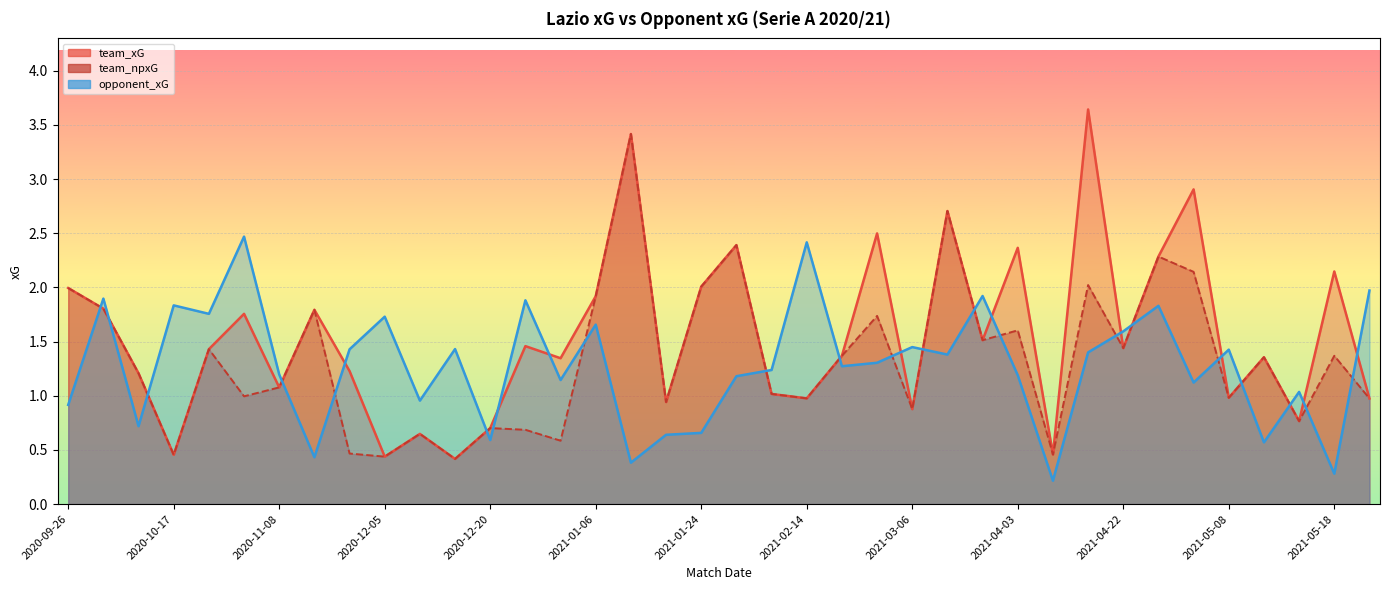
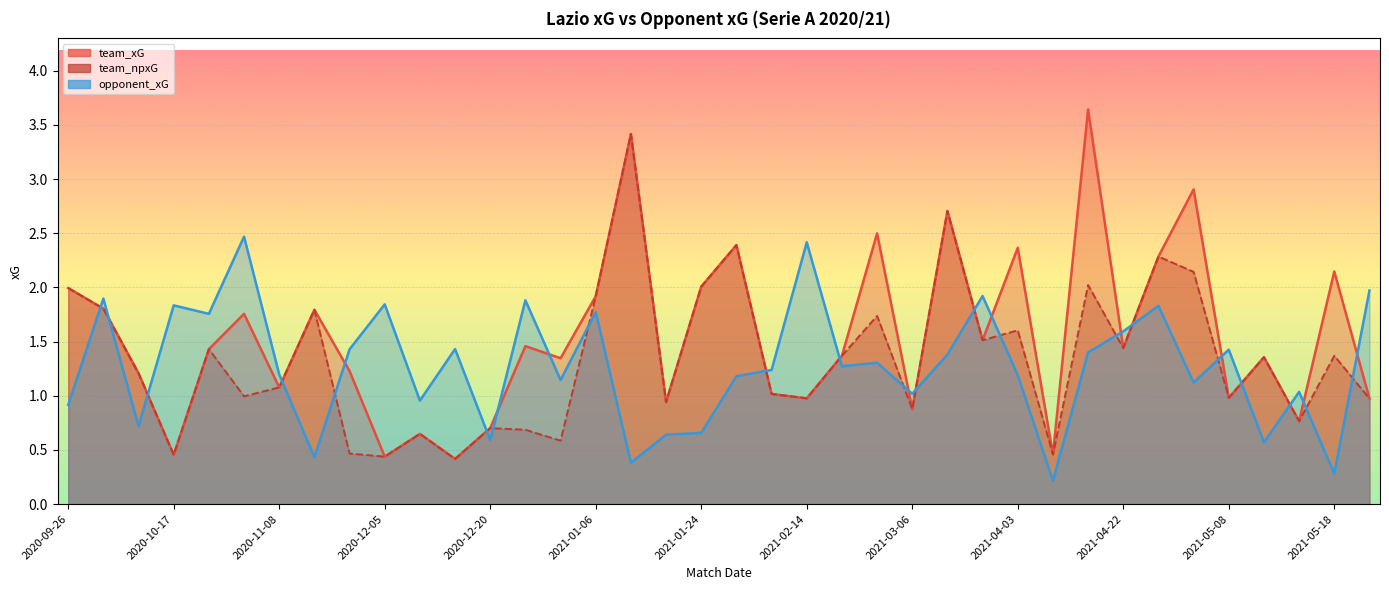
opponent_xG, 2020-12-05: 1.73 -> 1.84
opponent_xG, 2021-01-06: 1.66 -> 1.77
opponent_xG, 2021-03-06: 1.45 -> 1.02
